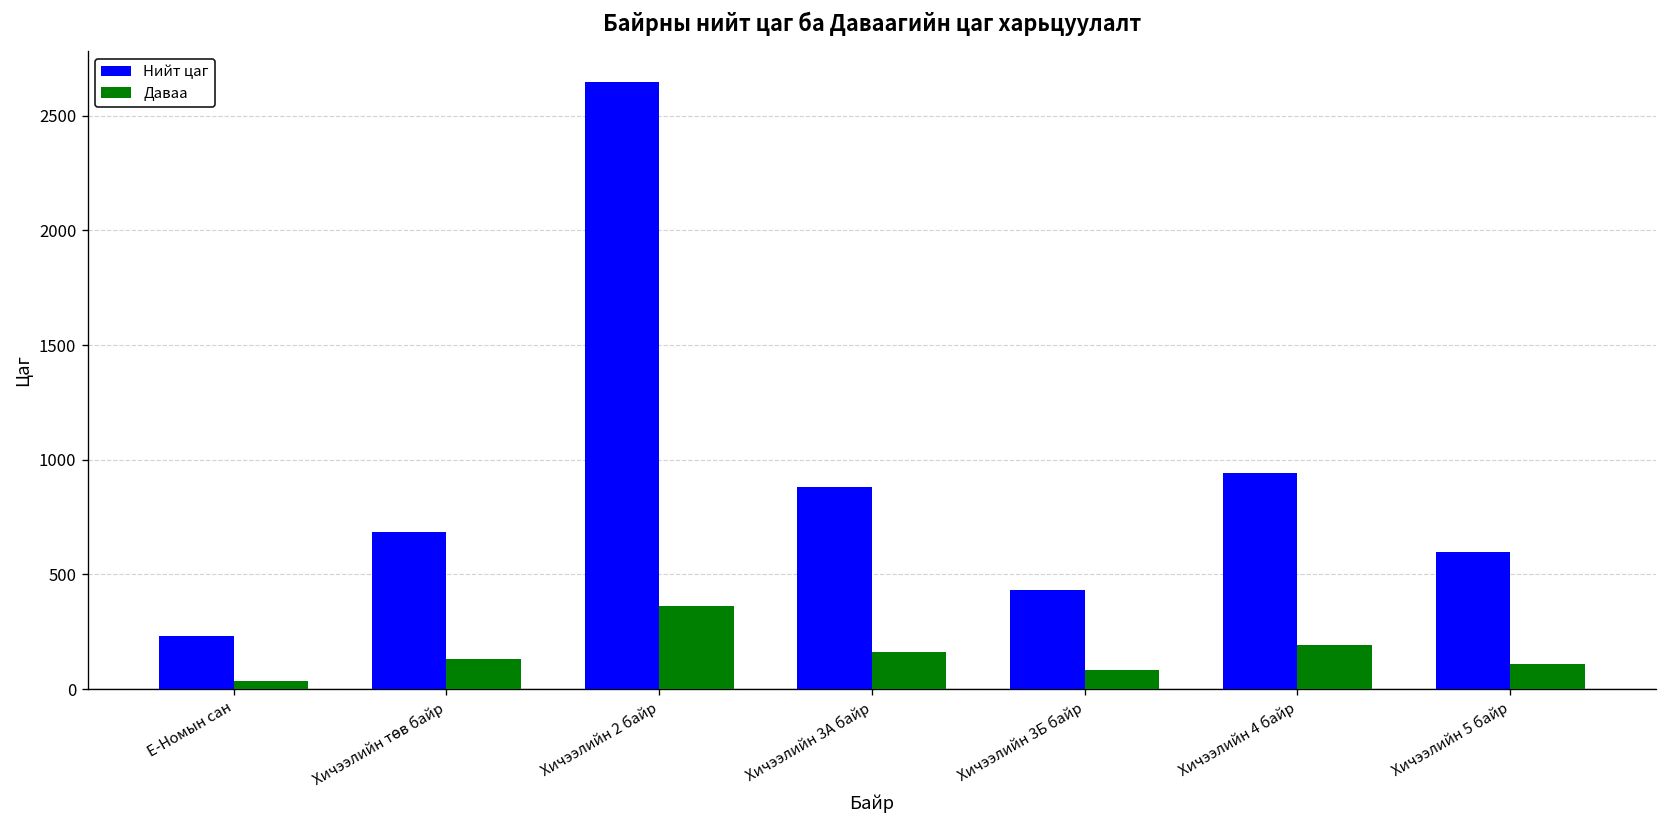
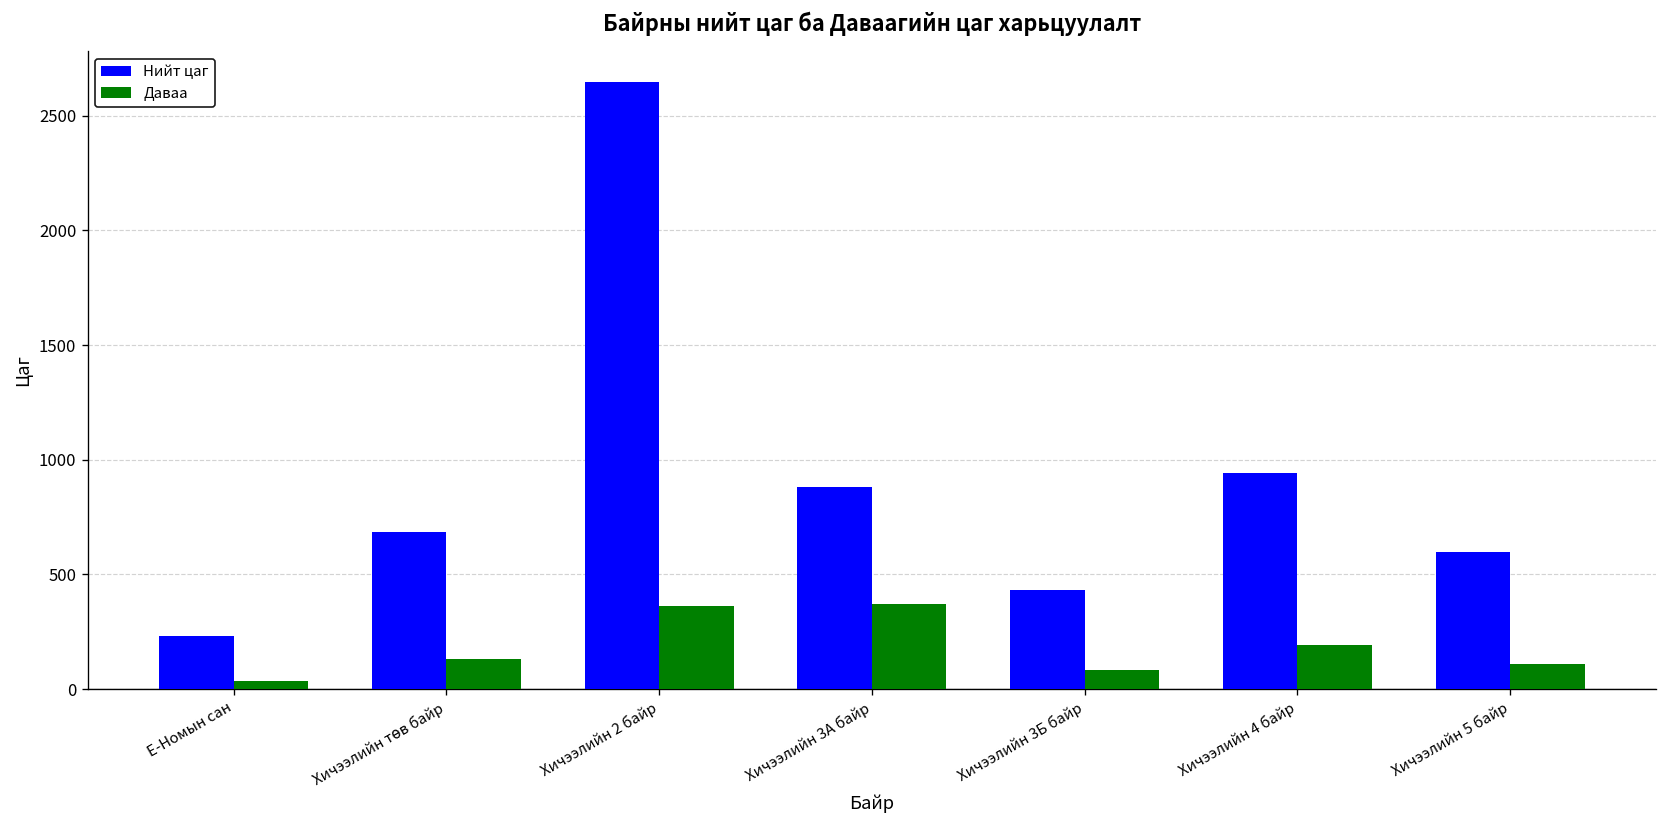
Даваа, Хичээлийн 3А байр: 160 -> 370
